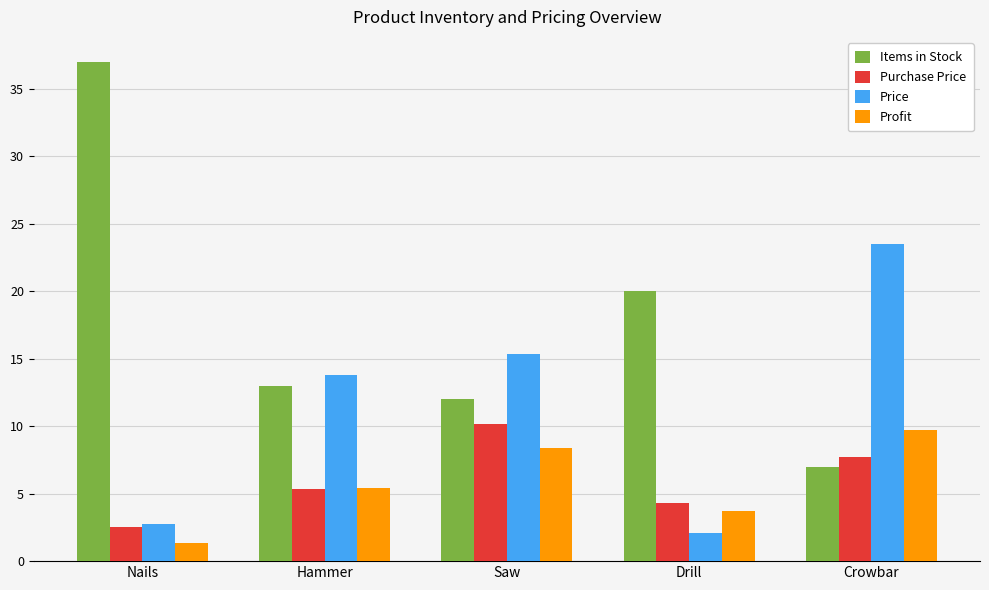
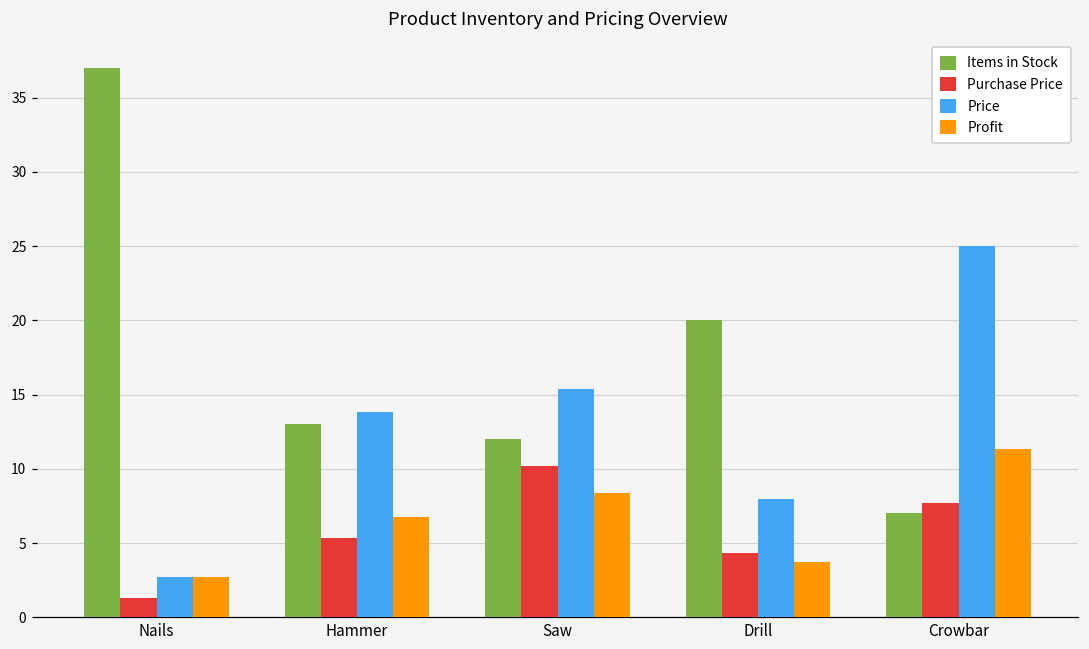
Purchase Price, Nails: 2.5 -> 1.3
Profit, Nails: 1.3 -> 2.7
Profit, Hammer: 5.4 -> 6.8
Price, Drill: 2.1 -> 8.0
Price, Crowbar: 23.5 -> 25.0
Profit, Crowbar: 9.7 -> 11.4
